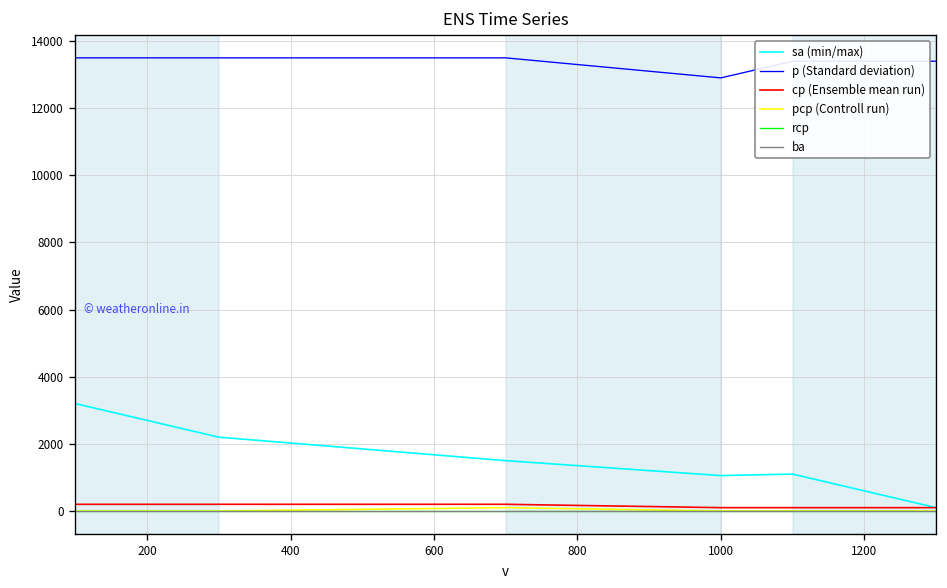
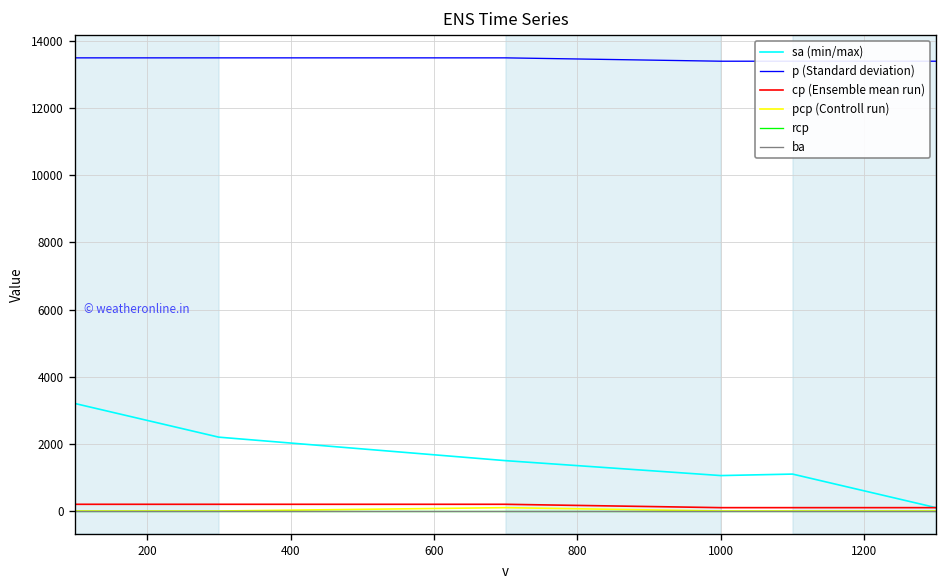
p (Standard deviation), 1000: 12900 -> 13400
